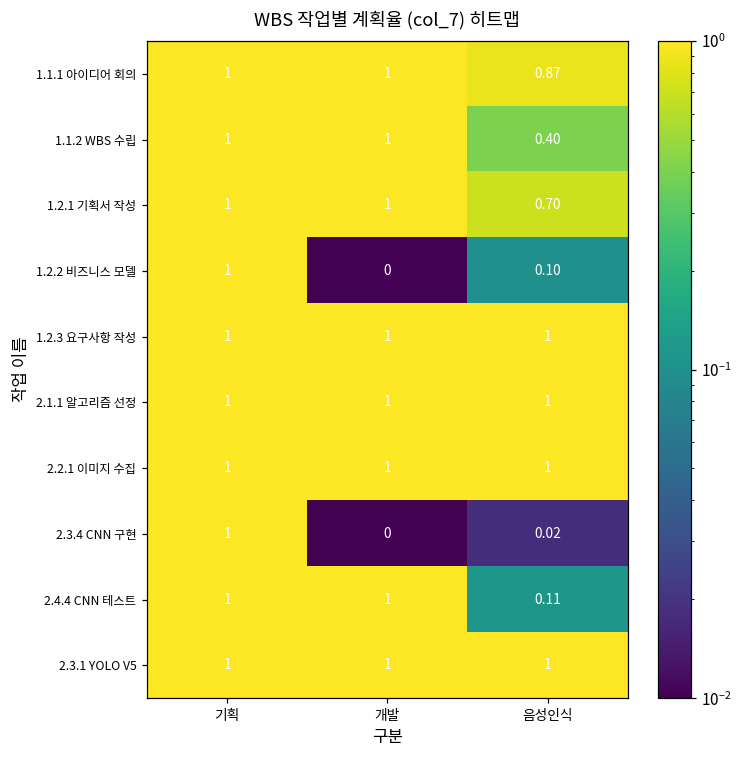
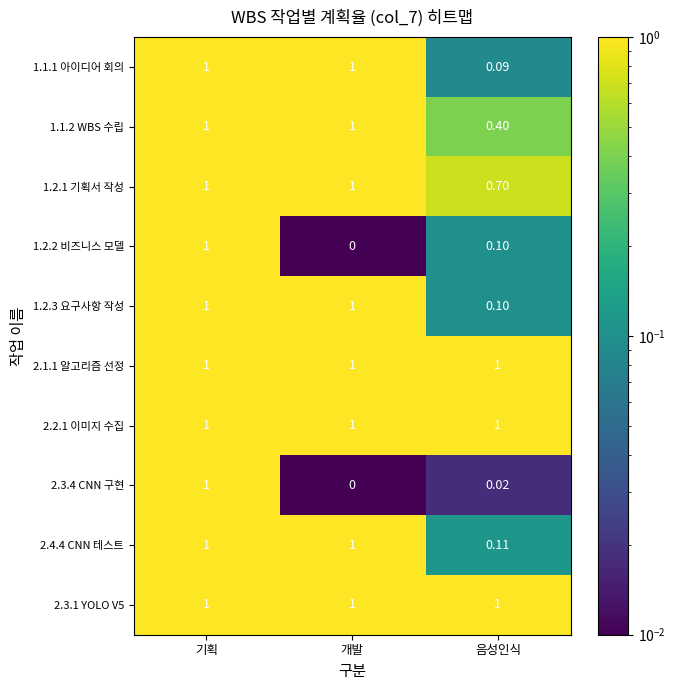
1.1.1 아이디어 회의, 음성인식: 0.87 -> 0.09
1.2.3 요구사항 작성, 음성인식: 1 -> 0.10
